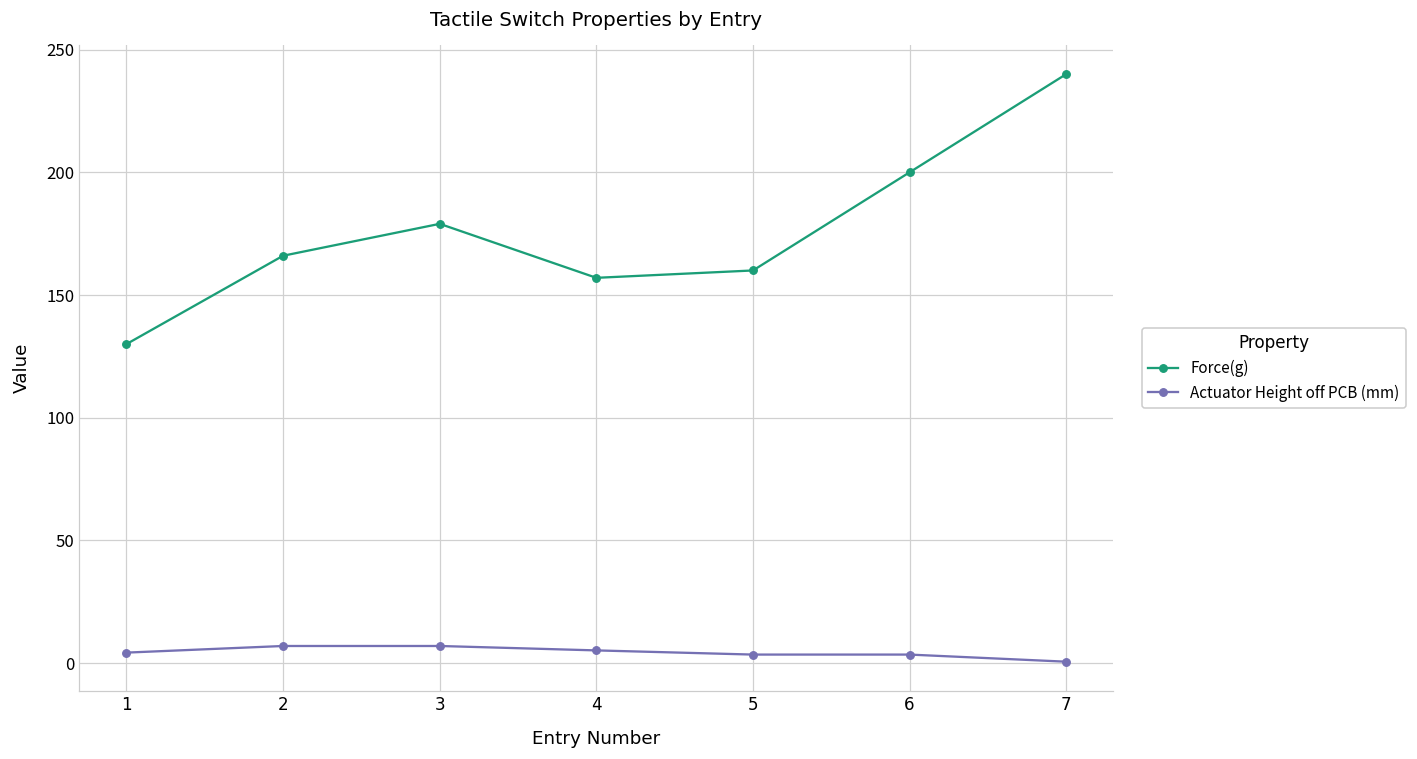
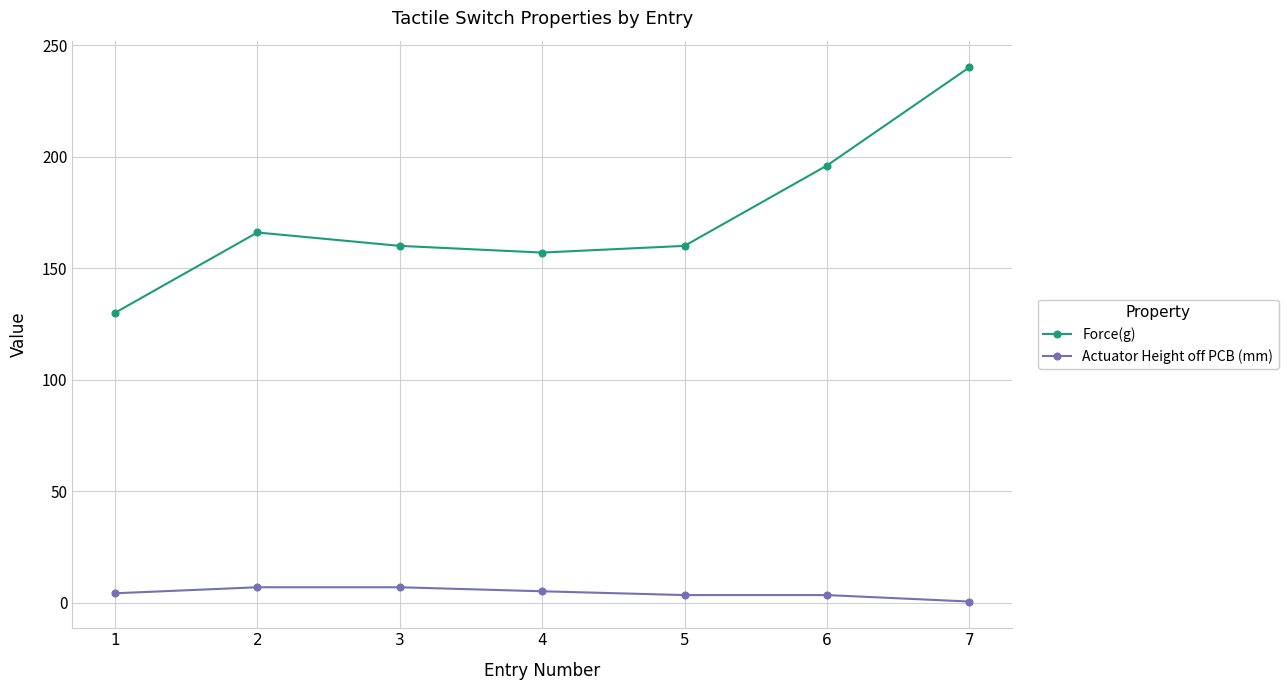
Force(g), 3: 179 -> 160
Force(g), 6: 200 -> 196
